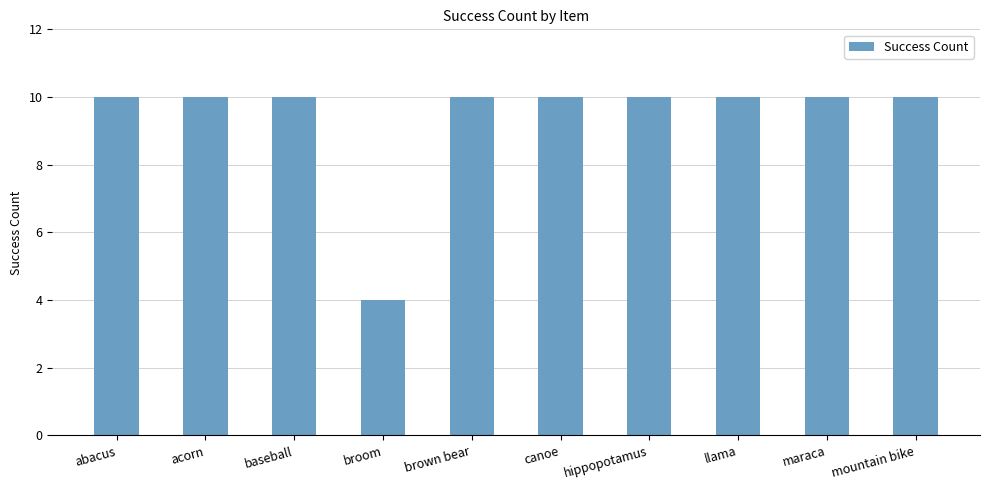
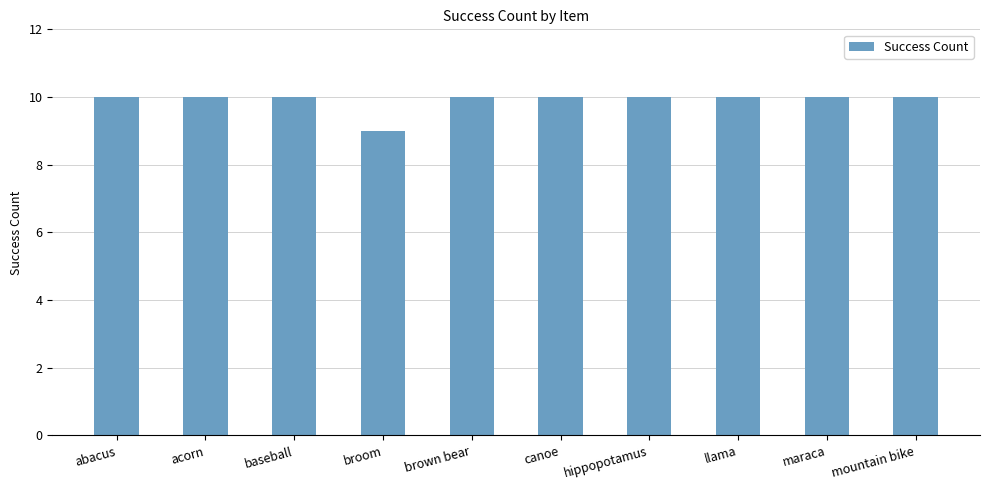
broom: 4 -> 9
